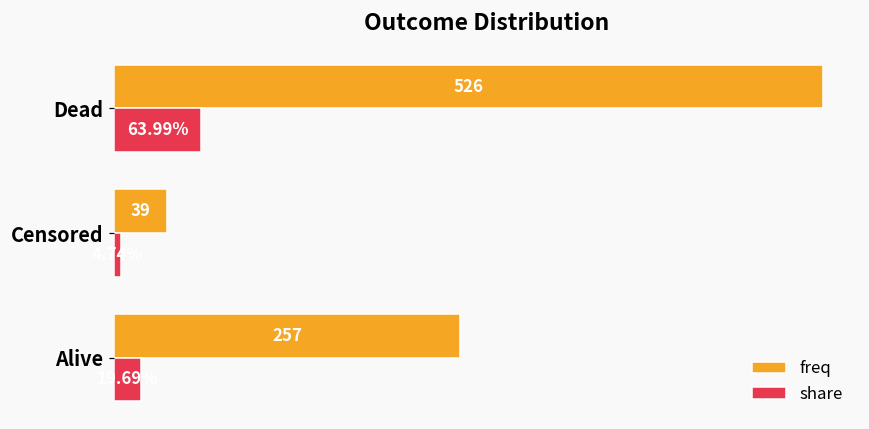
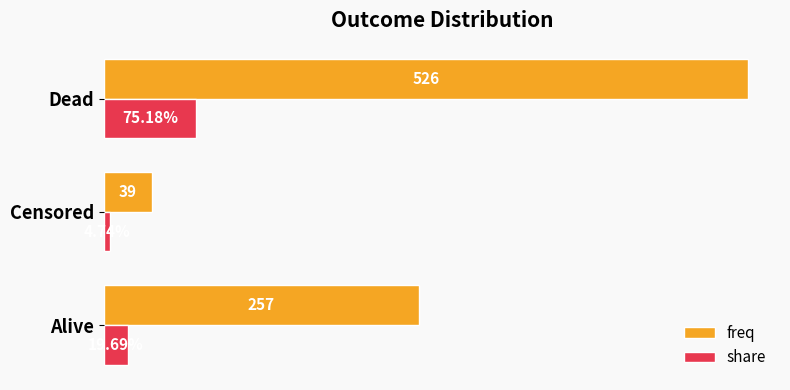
share, Dead: 63.99% -> 75.18%
